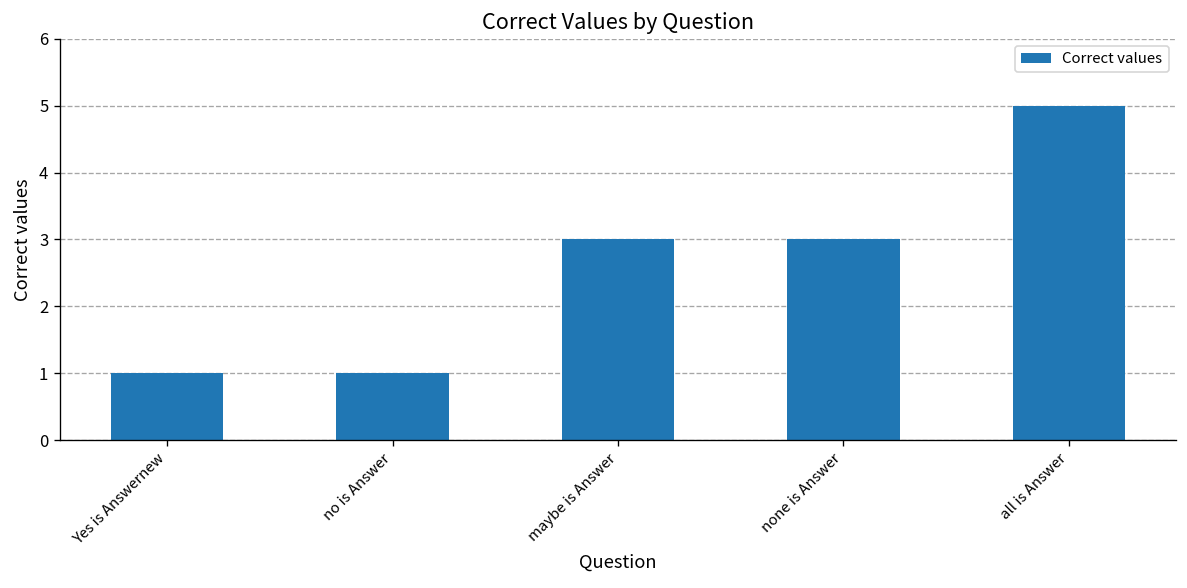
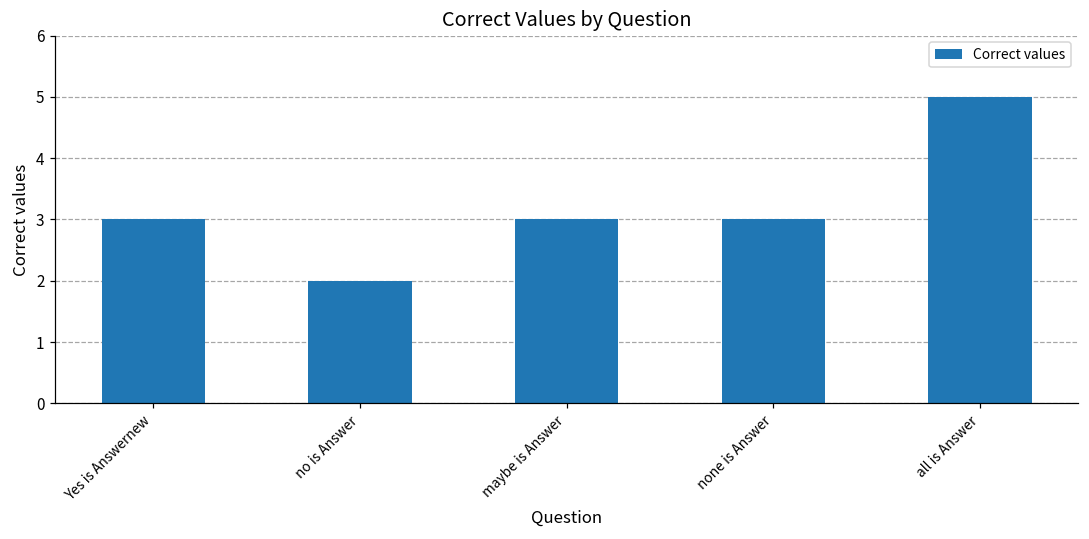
Yes is Answernew: 1 -> 3
no is Answer: 1 -> 2
